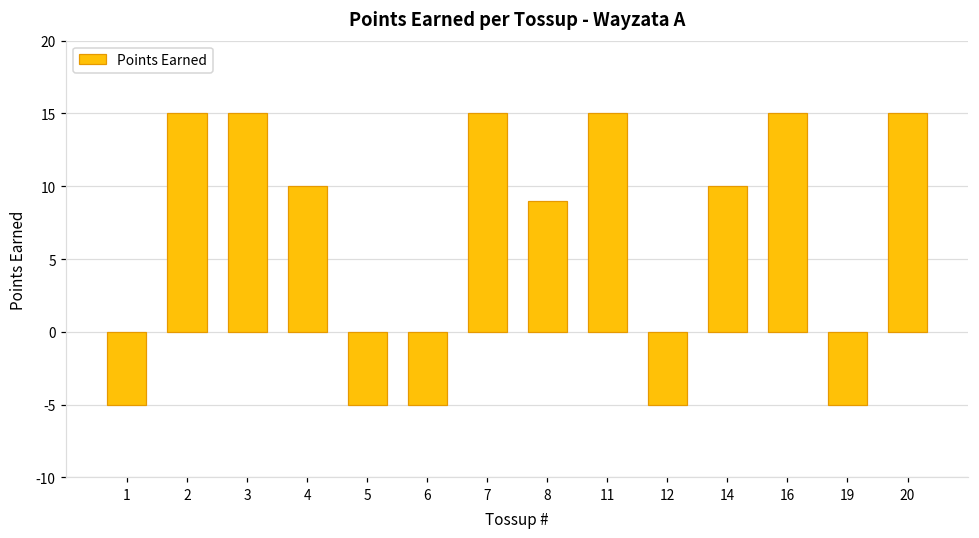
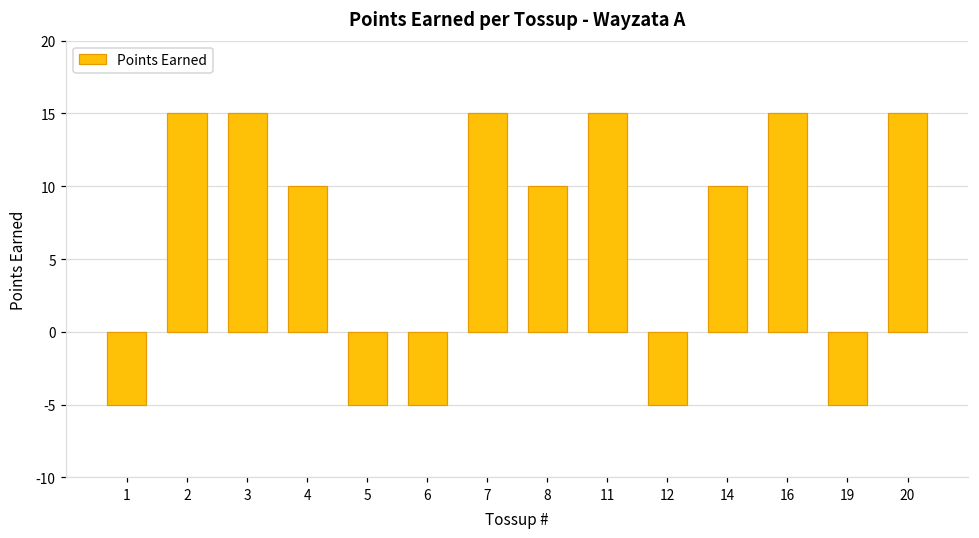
8: 9 -> 10
